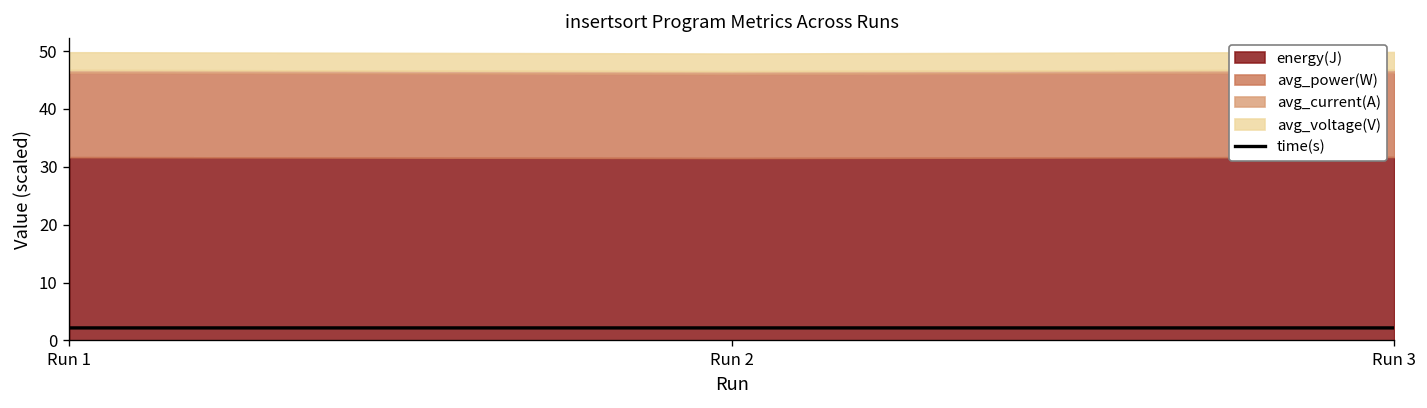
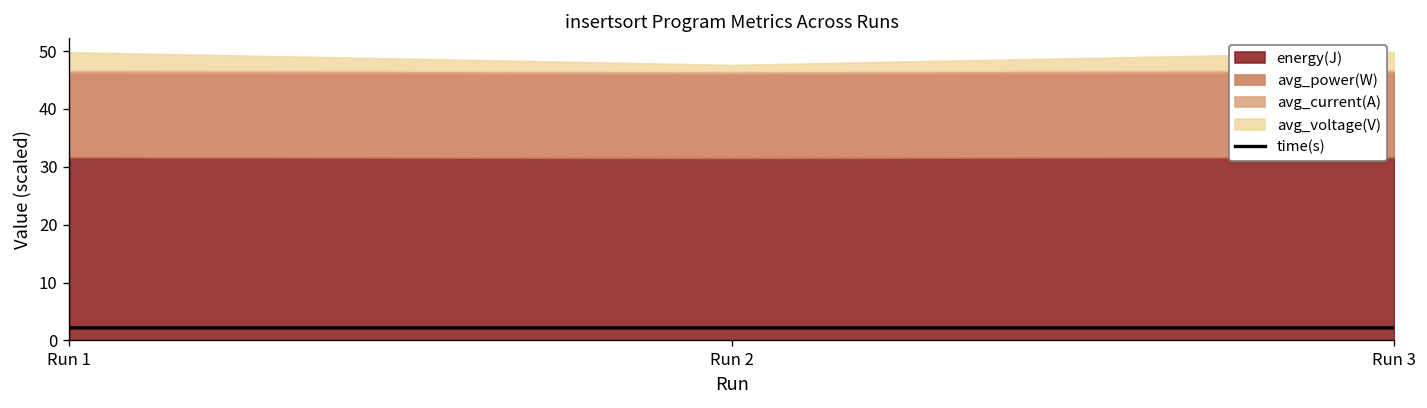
avg_voltage(V), Run 2: 3 -> 1
